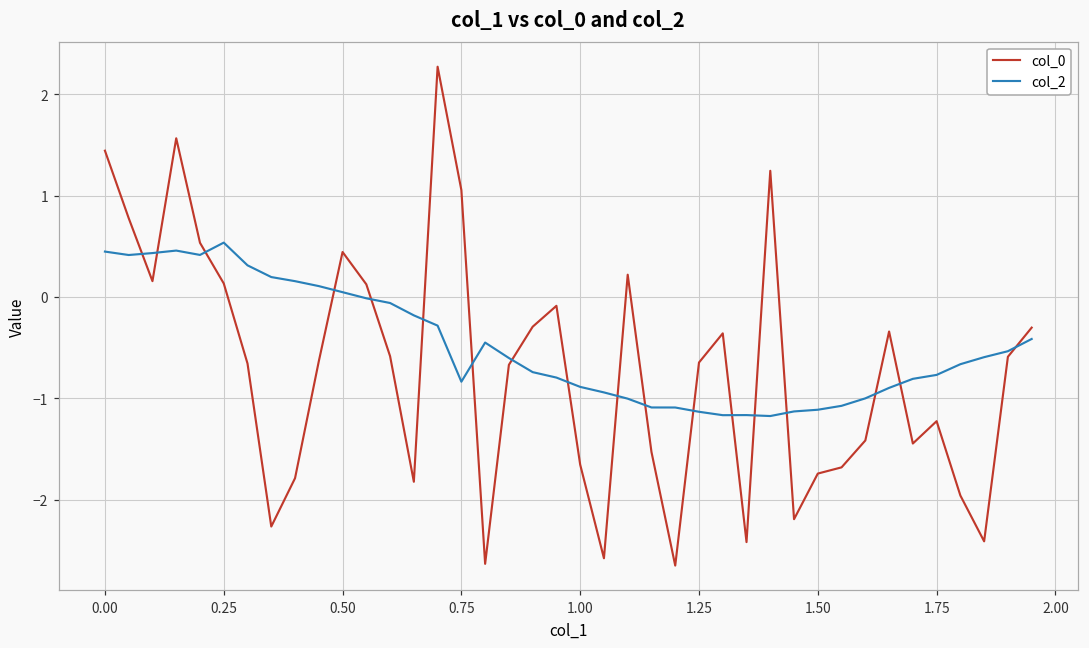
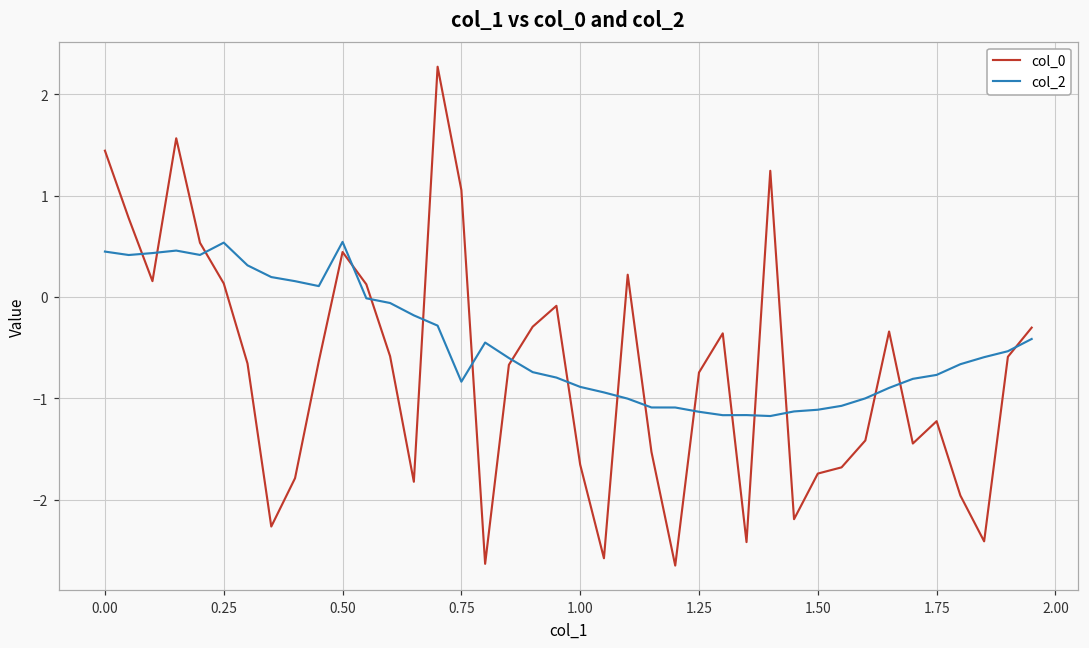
col_2, 0.50: 0.0 -> 0.5
col_0, 1.25: -0.6 -> -0.7
